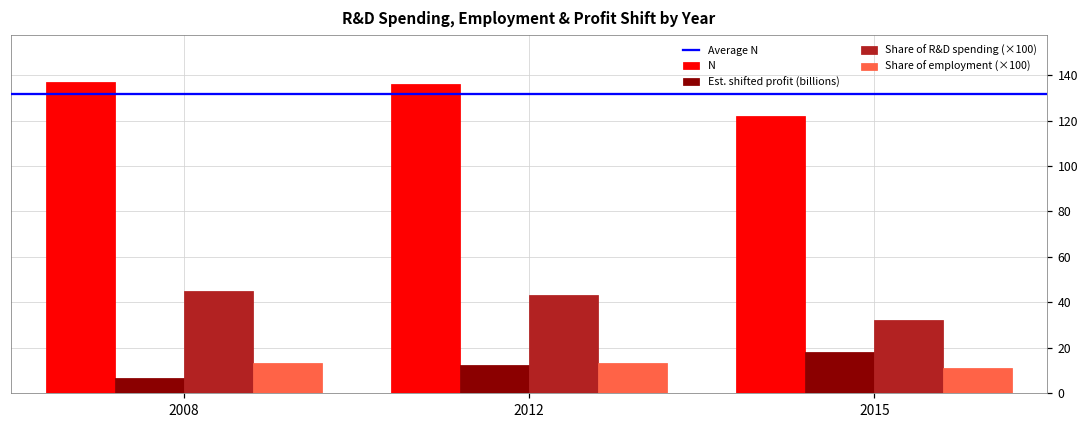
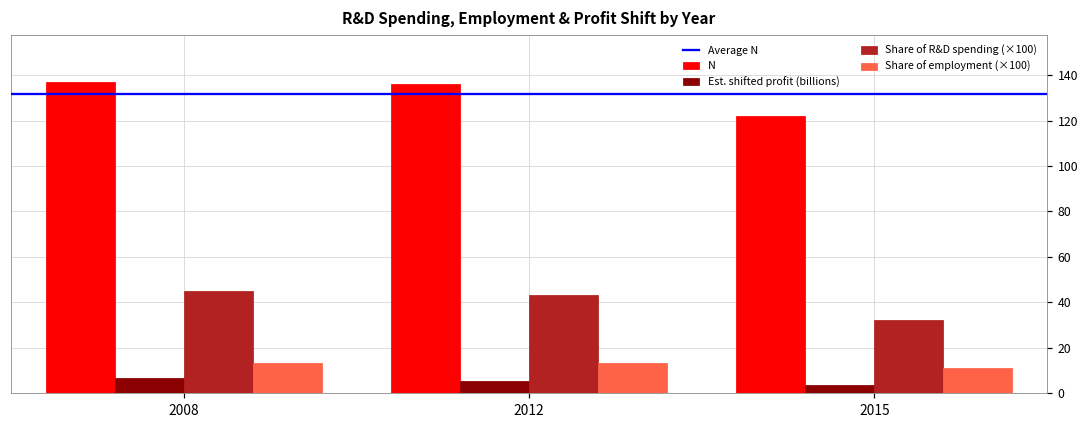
Est. shifted profit (billions), 2012: 12 -> 5
Est. shifted profit (billions), 2015: 18 -> 4
